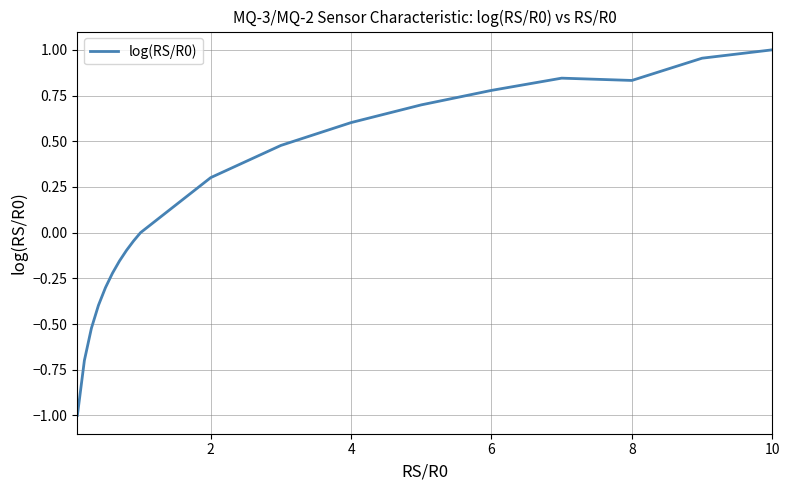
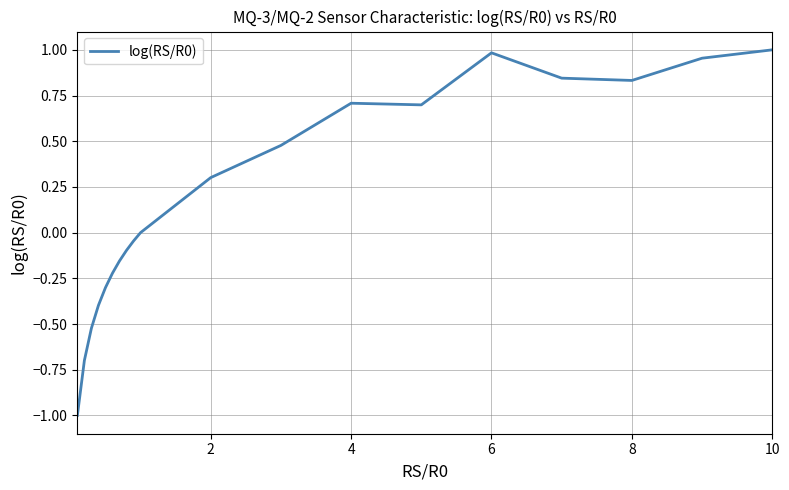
4: 0.60 -> 0.71
6: 0.78 -> 0.98
